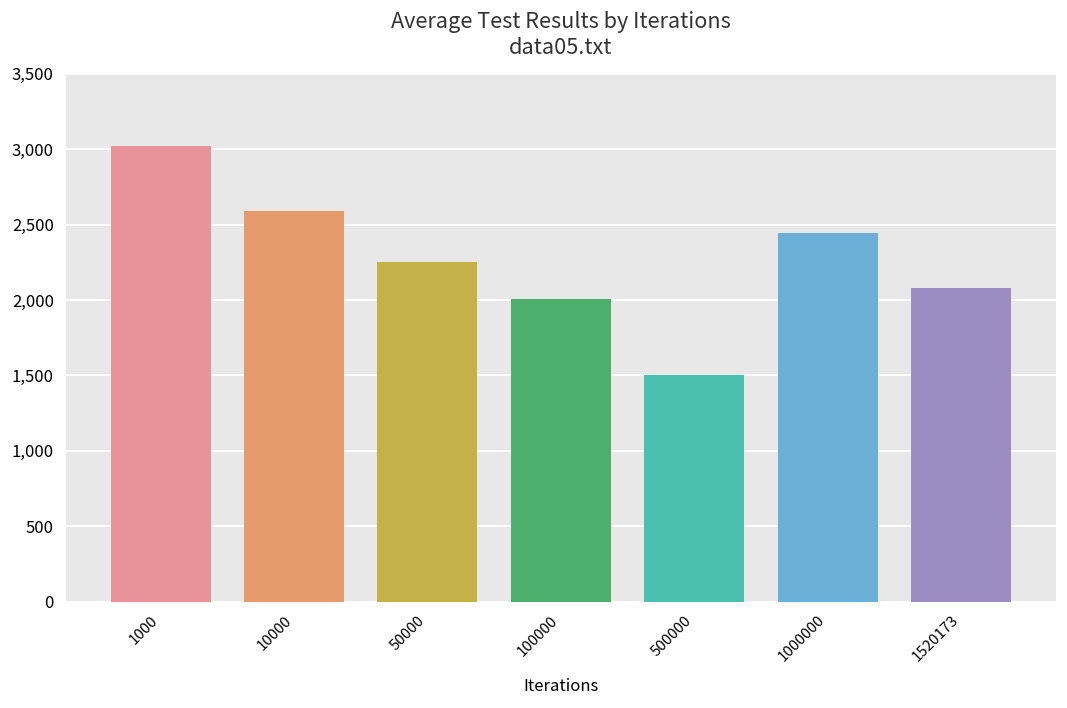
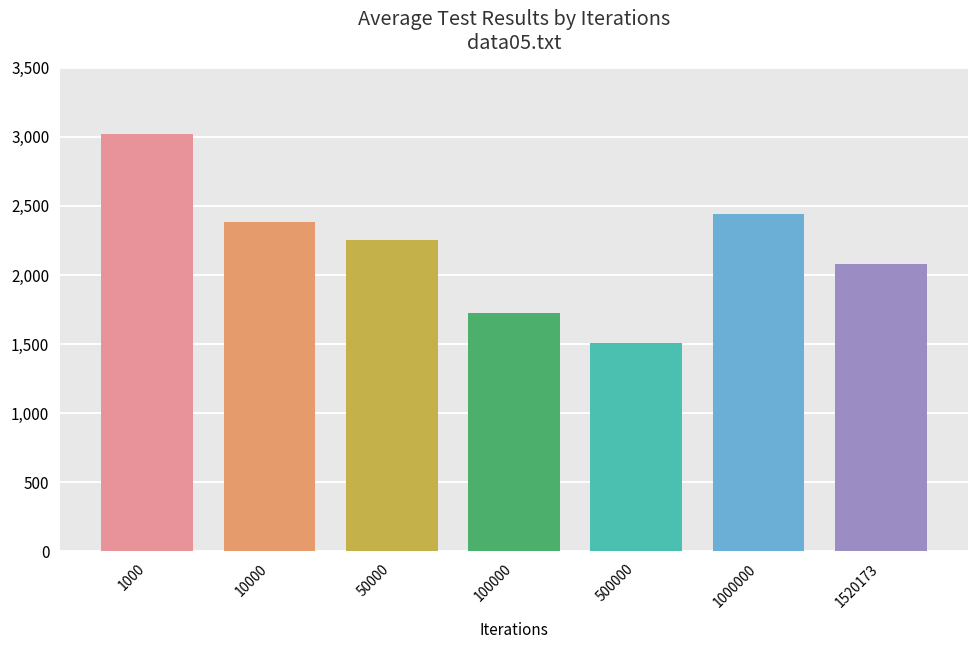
10000: 2,590 -> 2,380
100000: 2,000 -> 1,720
